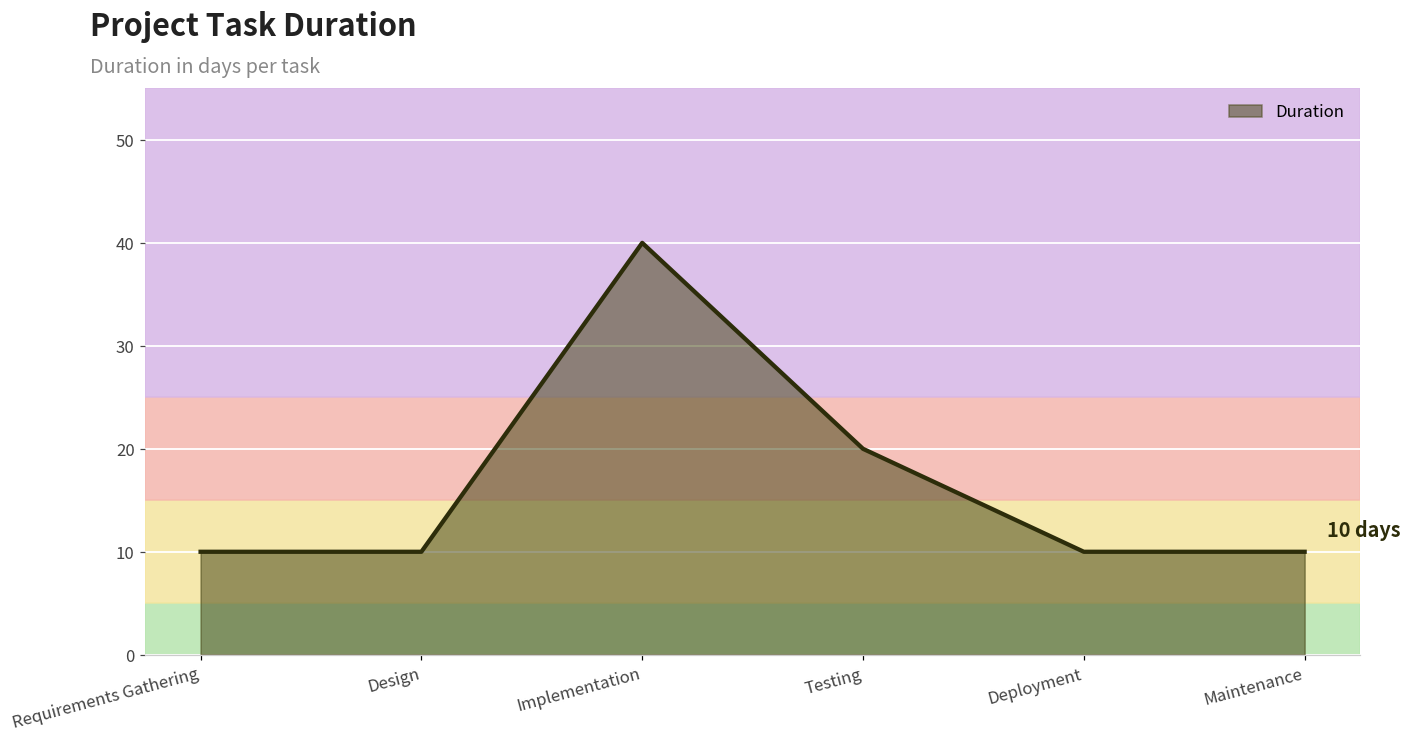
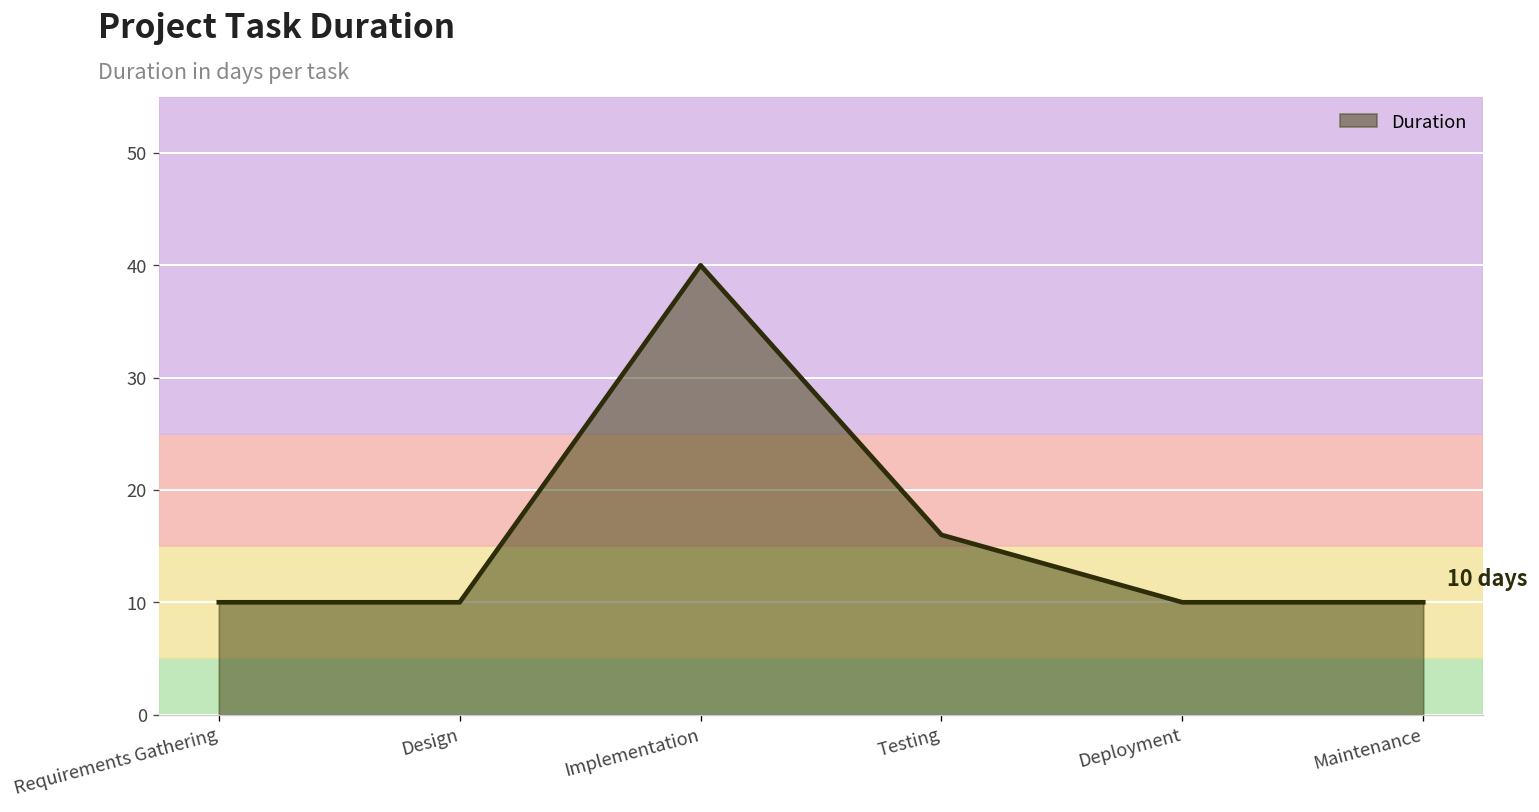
Testing: 20 -> 16
